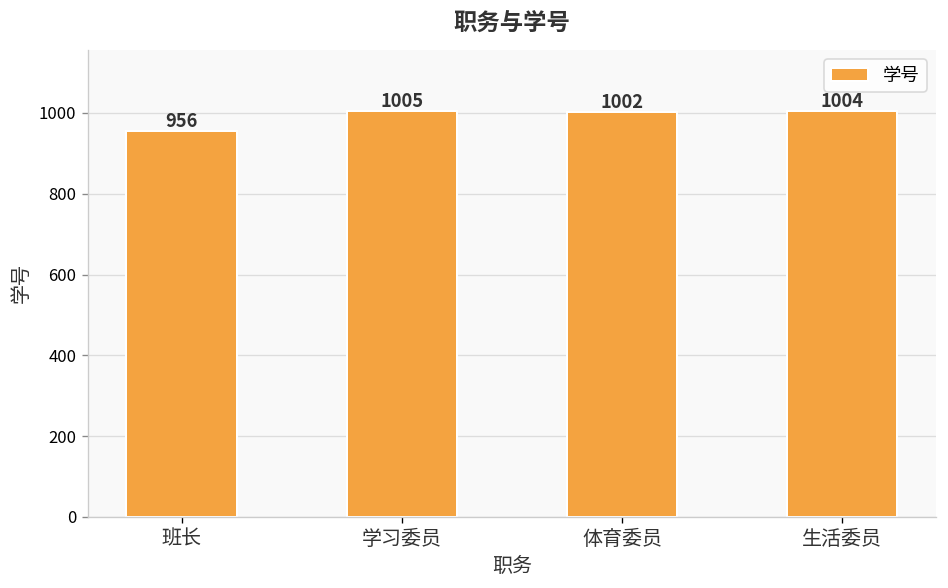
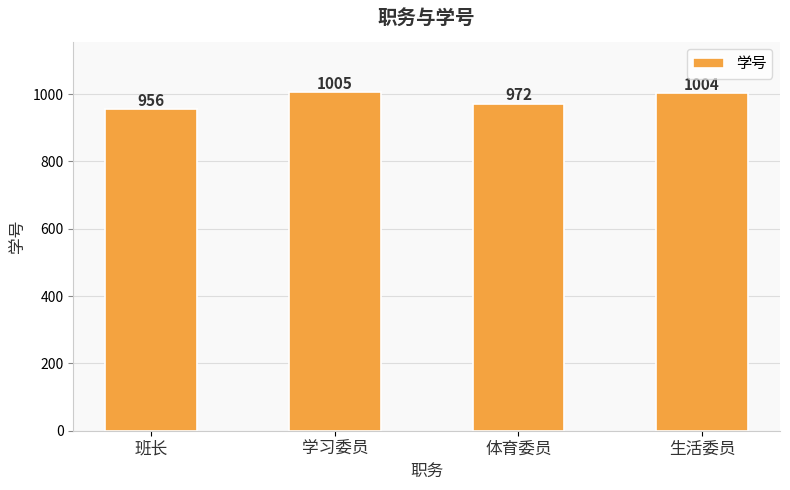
体育委员: 1002 -> 972
